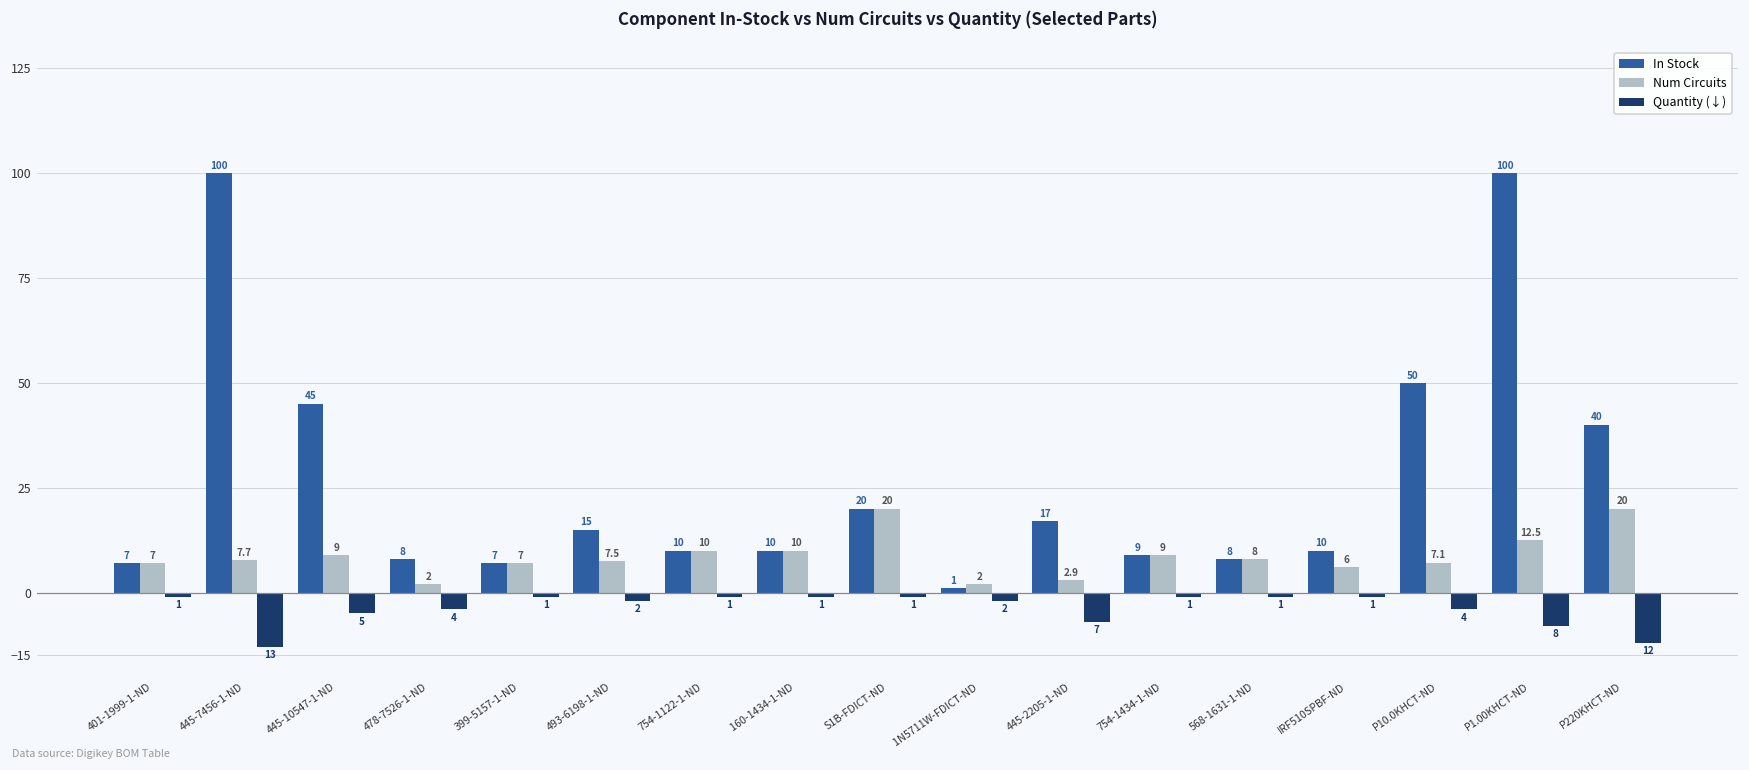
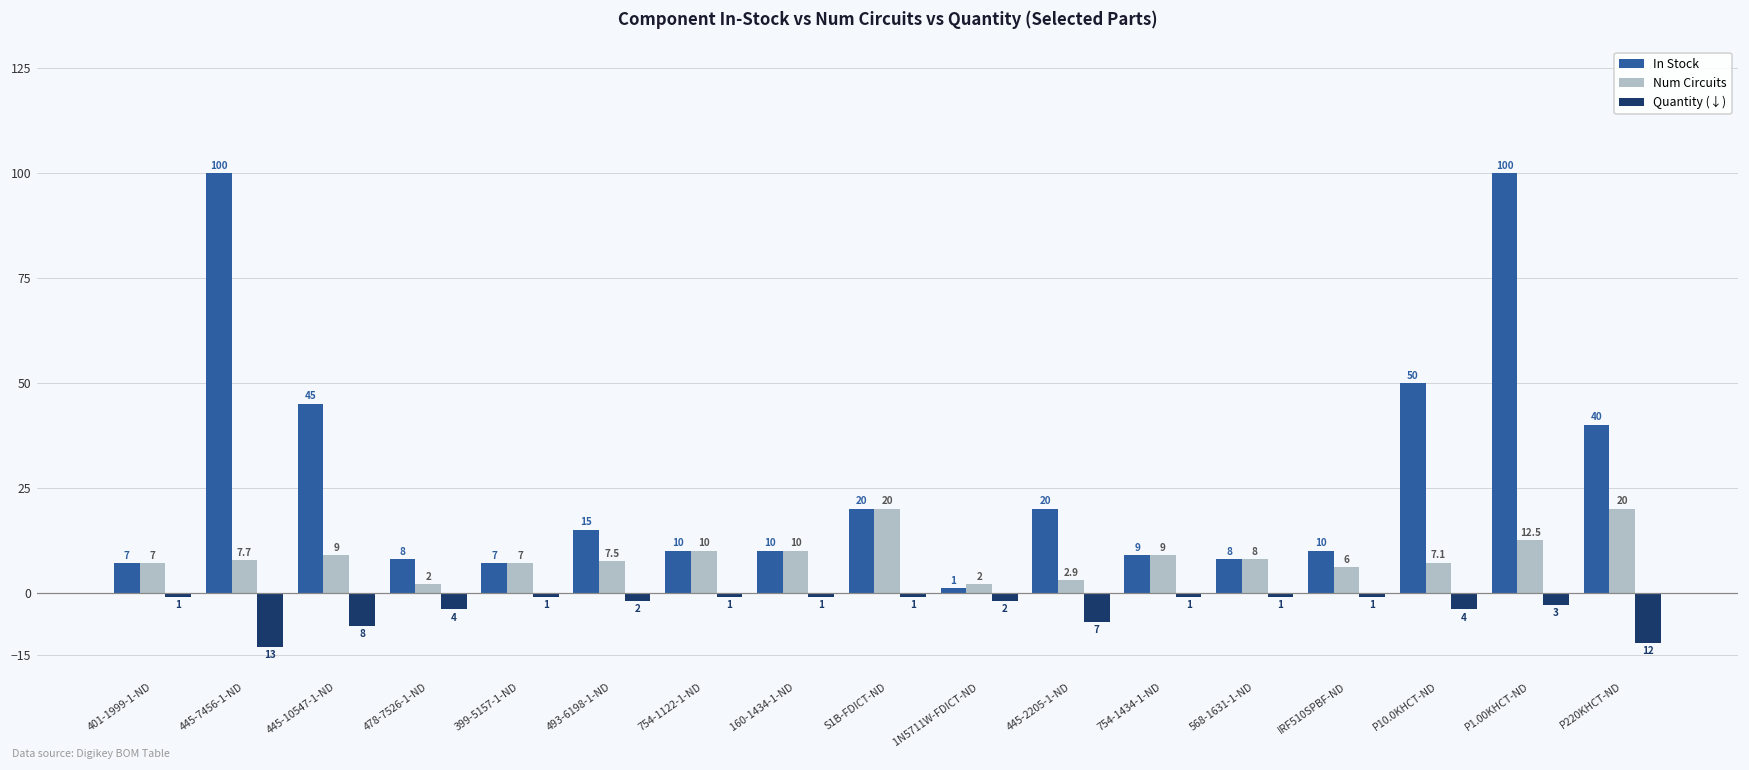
Quantity (↓), 445-10547-1-ND: 5 -> 8
In Stock, 445-2205-1-ND: 17 -> 20
Quantity (↓), P1.00KHCT-ND: 8 -> 3
